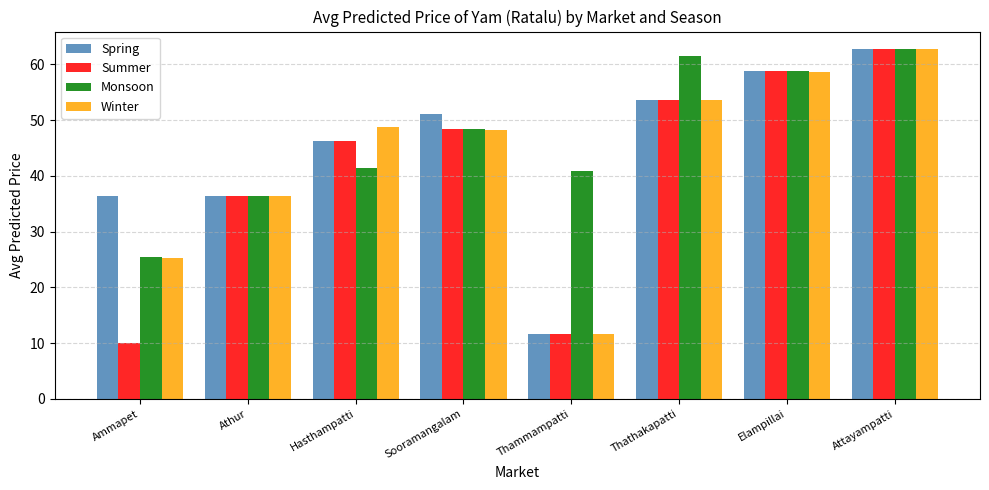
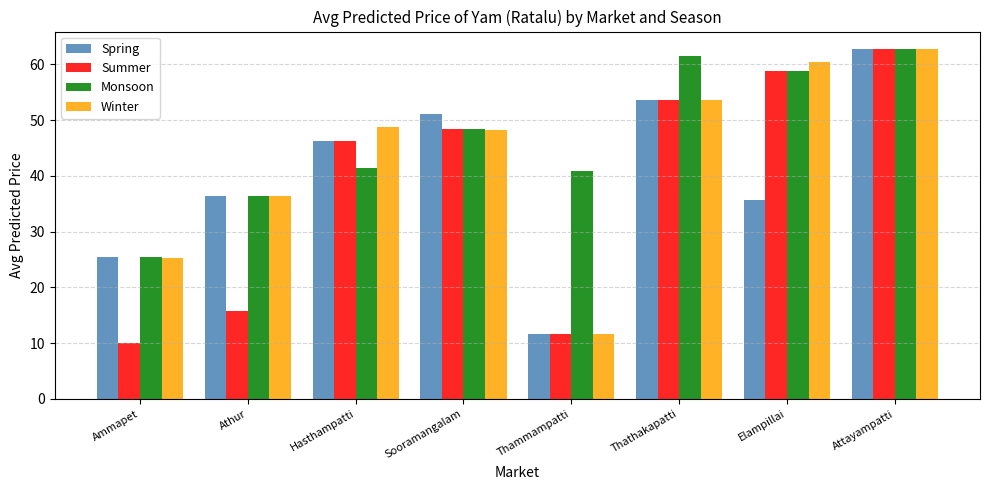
Spring, Ammapet: 36 -> 25
Summer, Athur: 36 -> 16
Spring, Elampillai: 59 -> 36
Winter, Elampillai: 59 -> 60
